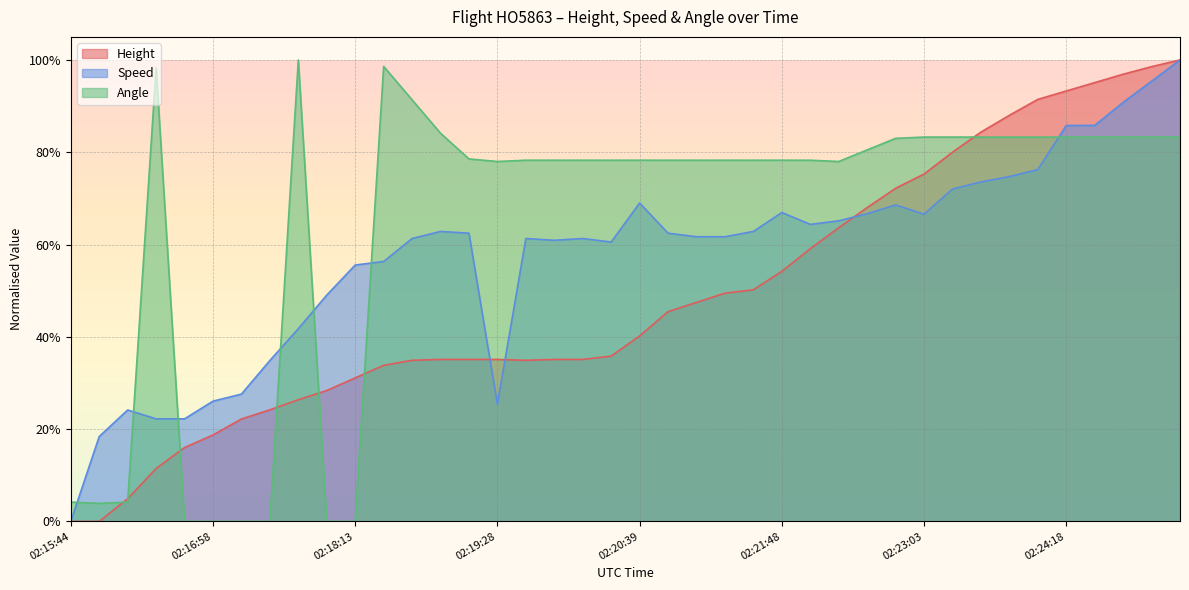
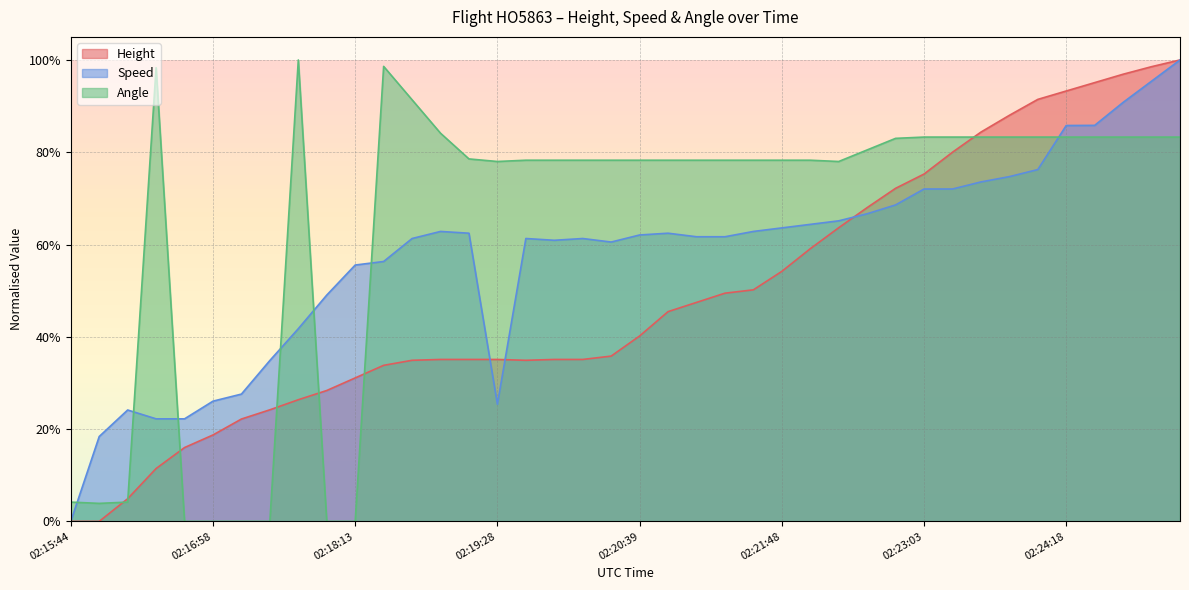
Speed, 02:20:39: 69% -> 62%
Speed, 02:21:48: 67% -> 64%
Speed, 02:23:03: 67% -> 72%
